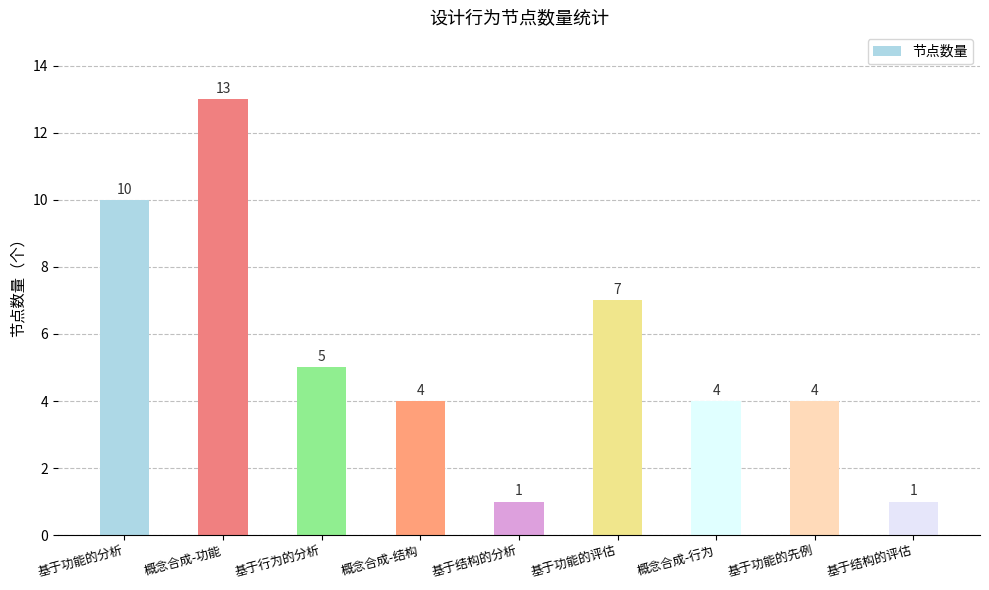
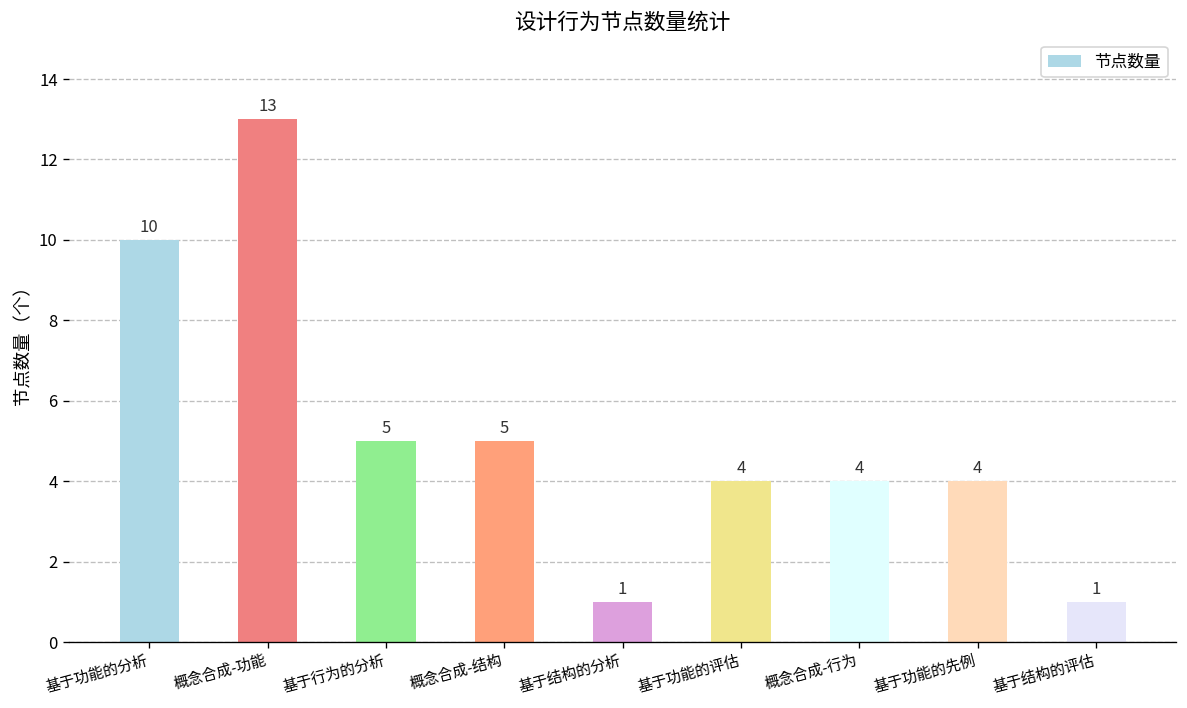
概念合成-结构: 4 -> 5
基于功能的评估: 7 -> 4
